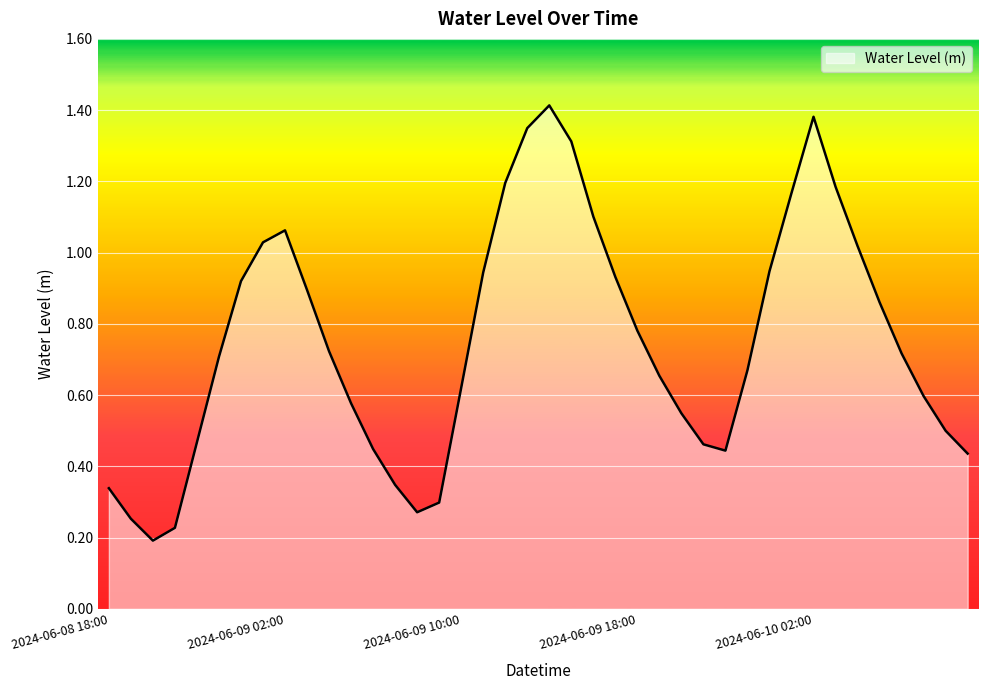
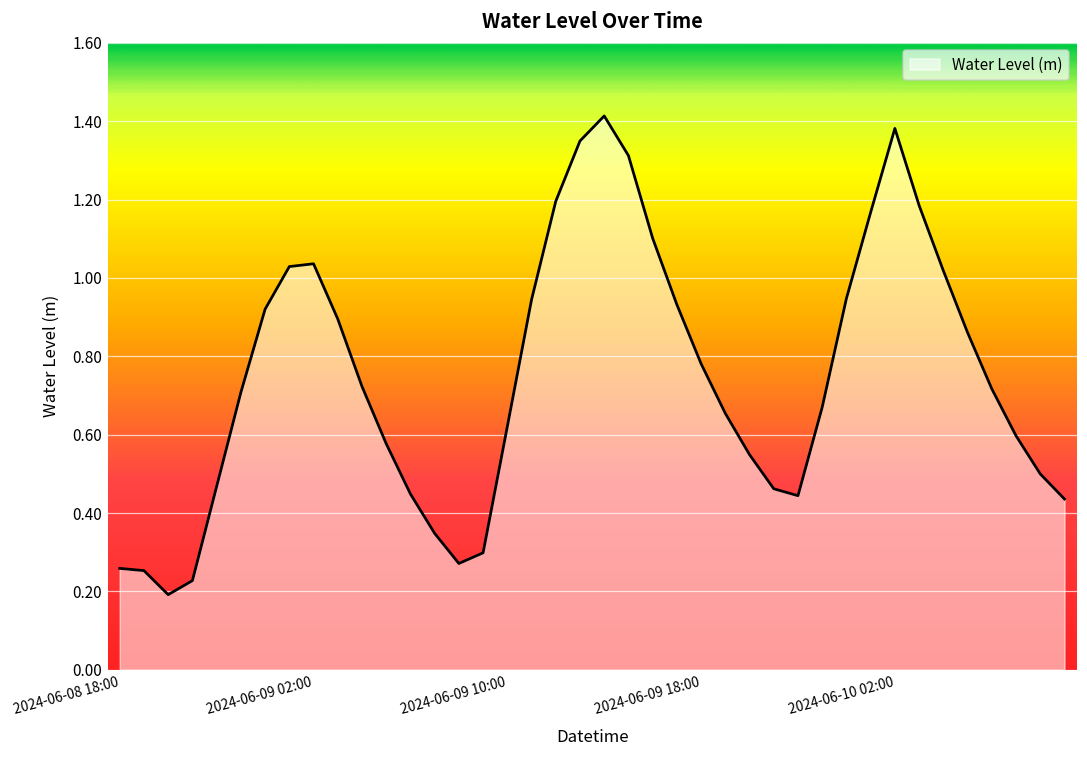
2024-06-08 18:00: 0.34 -> 0.26
2024-06-09 02:00: 1.06 -> 1.04
